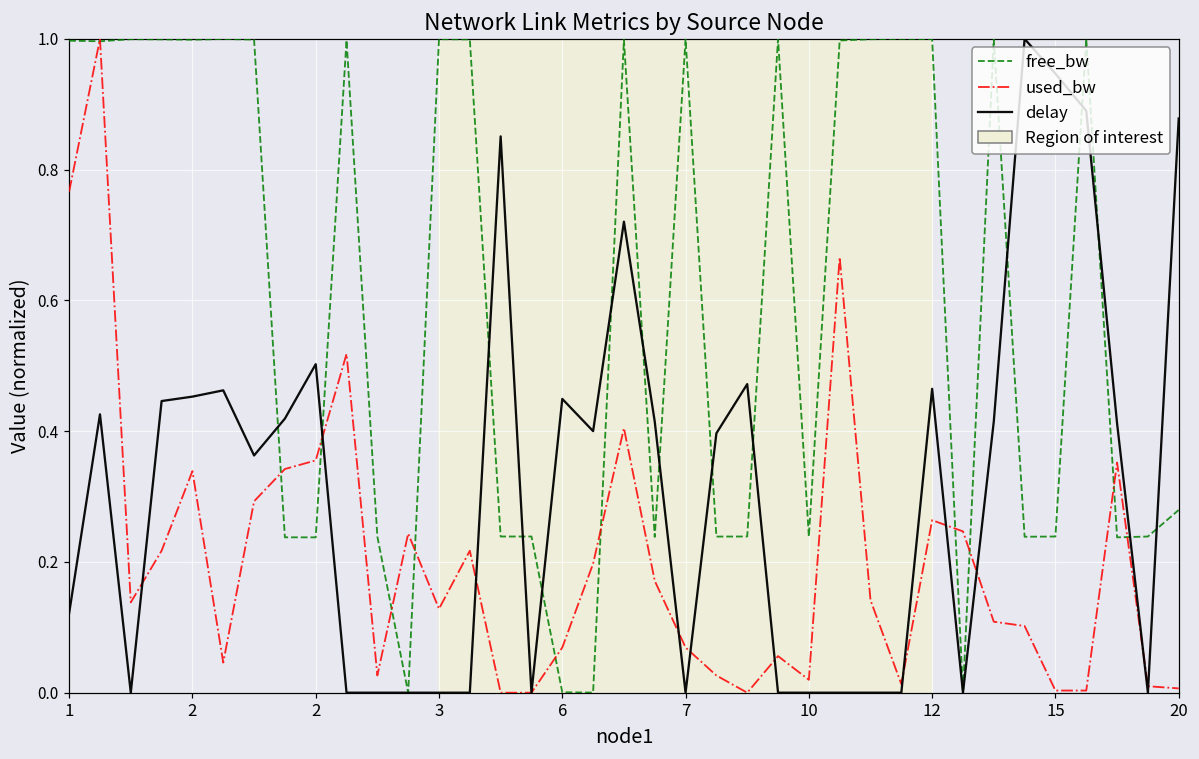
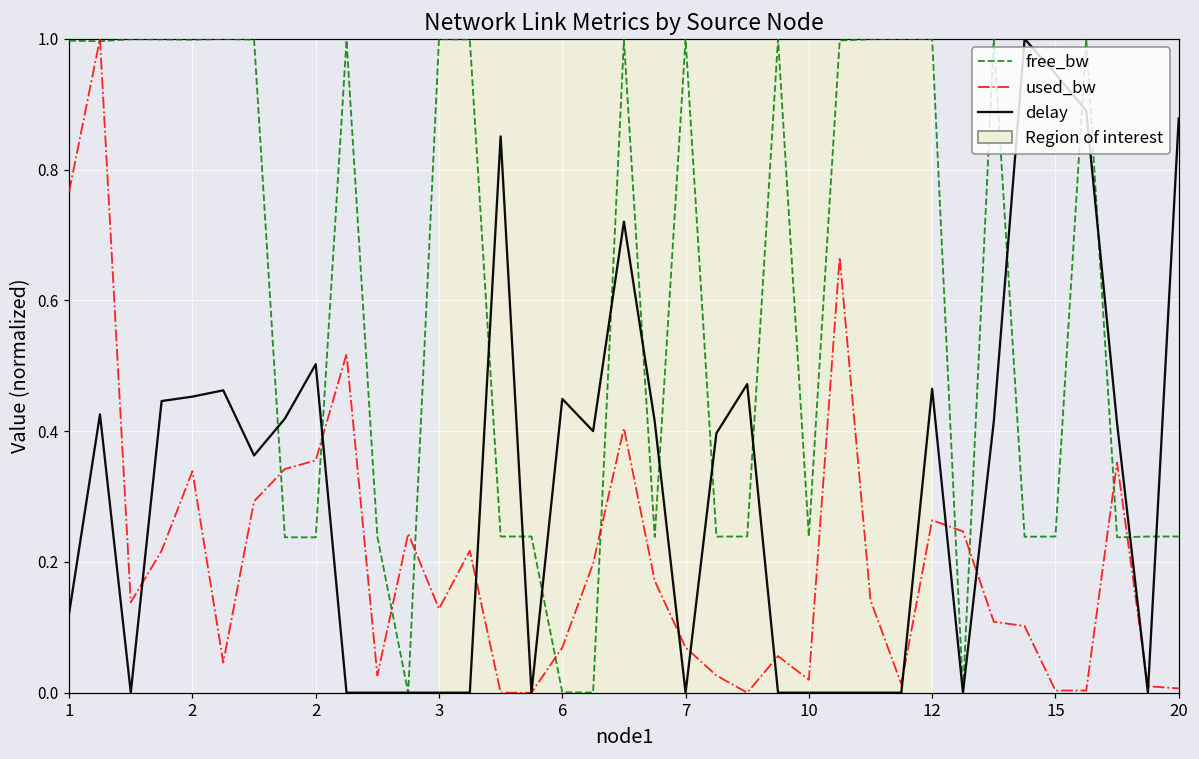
free_bw, 20: 0.28 -> 0.24
